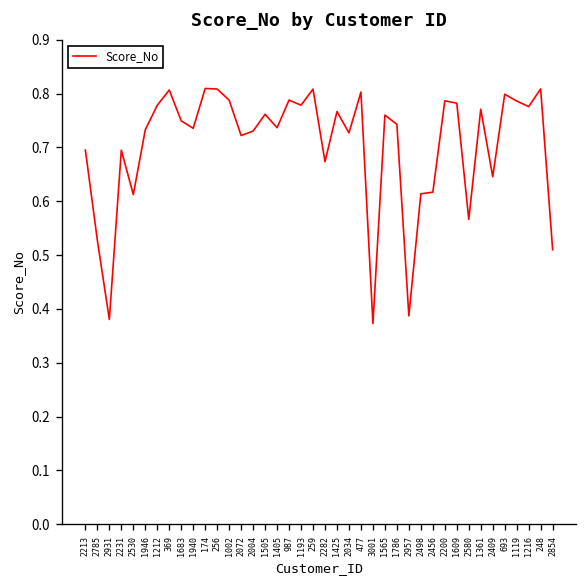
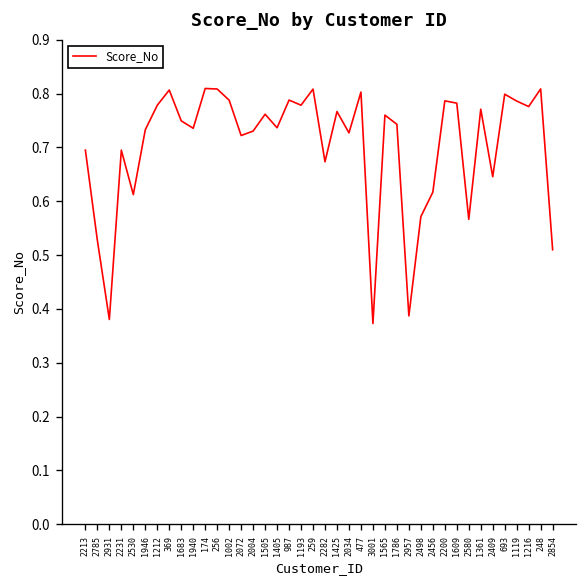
2498: 0.61 -> 0.57
